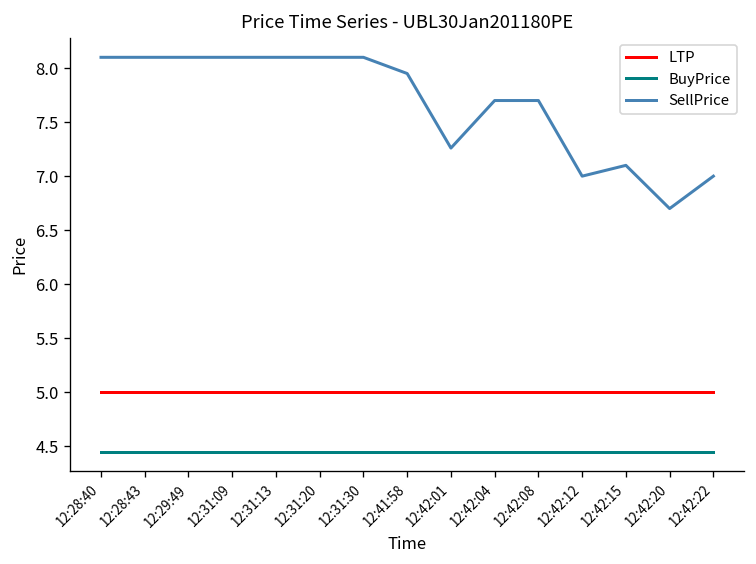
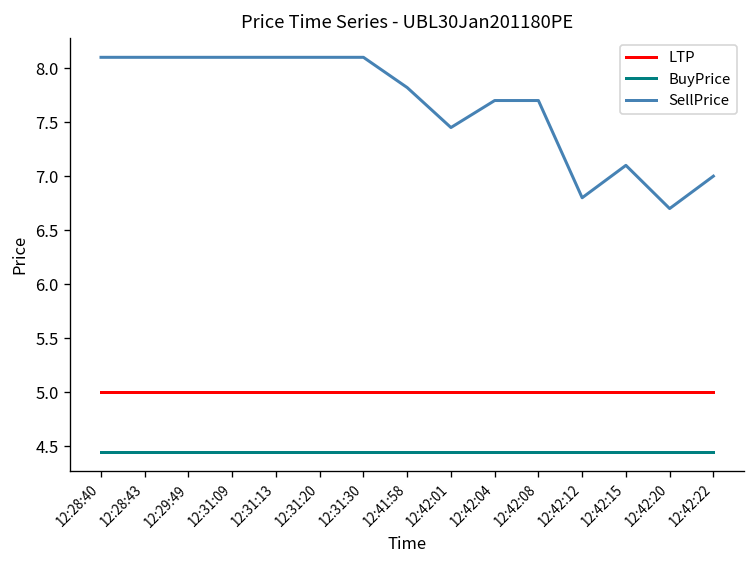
SellPrice, 12:41:58: 8.0 -> 7.8
SellPrice, 12:42:01: 7.3 -> 7.5
SellPrice, 12:42:12: 7.0 -> 6.8
